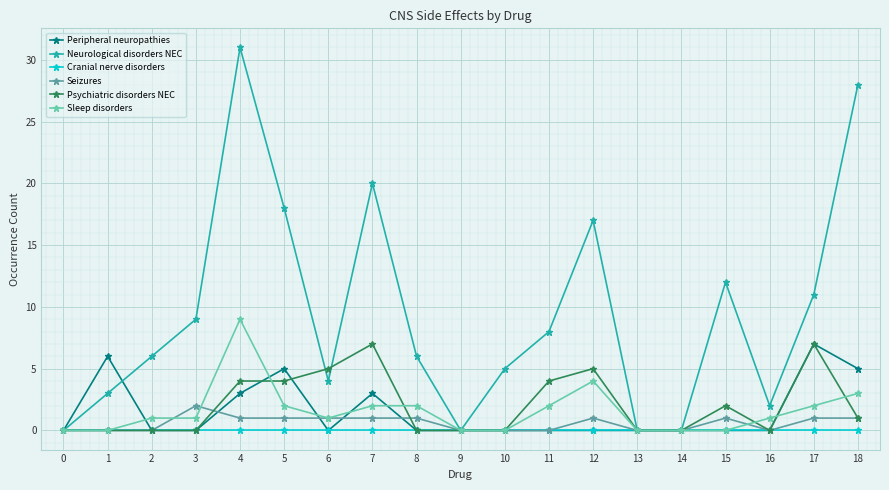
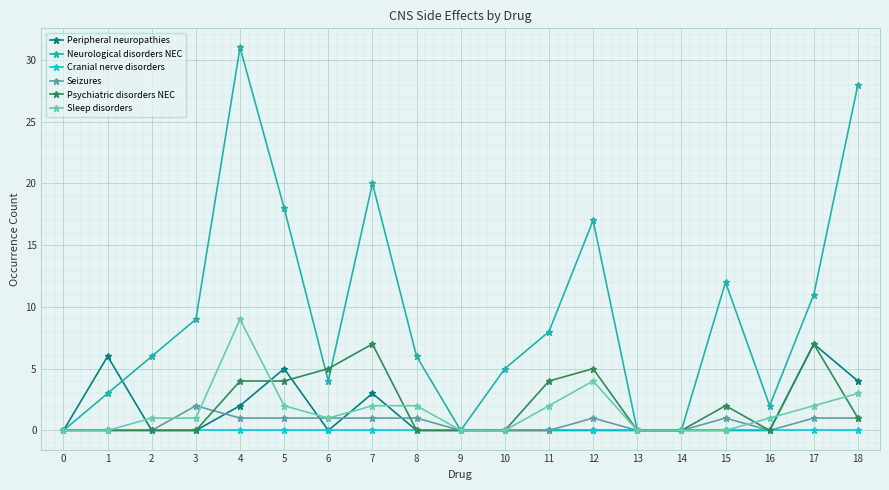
Peripheral neuropathies, 4: 3 -> 2
Peripheral neuropathies, 18: 5 -> 4
